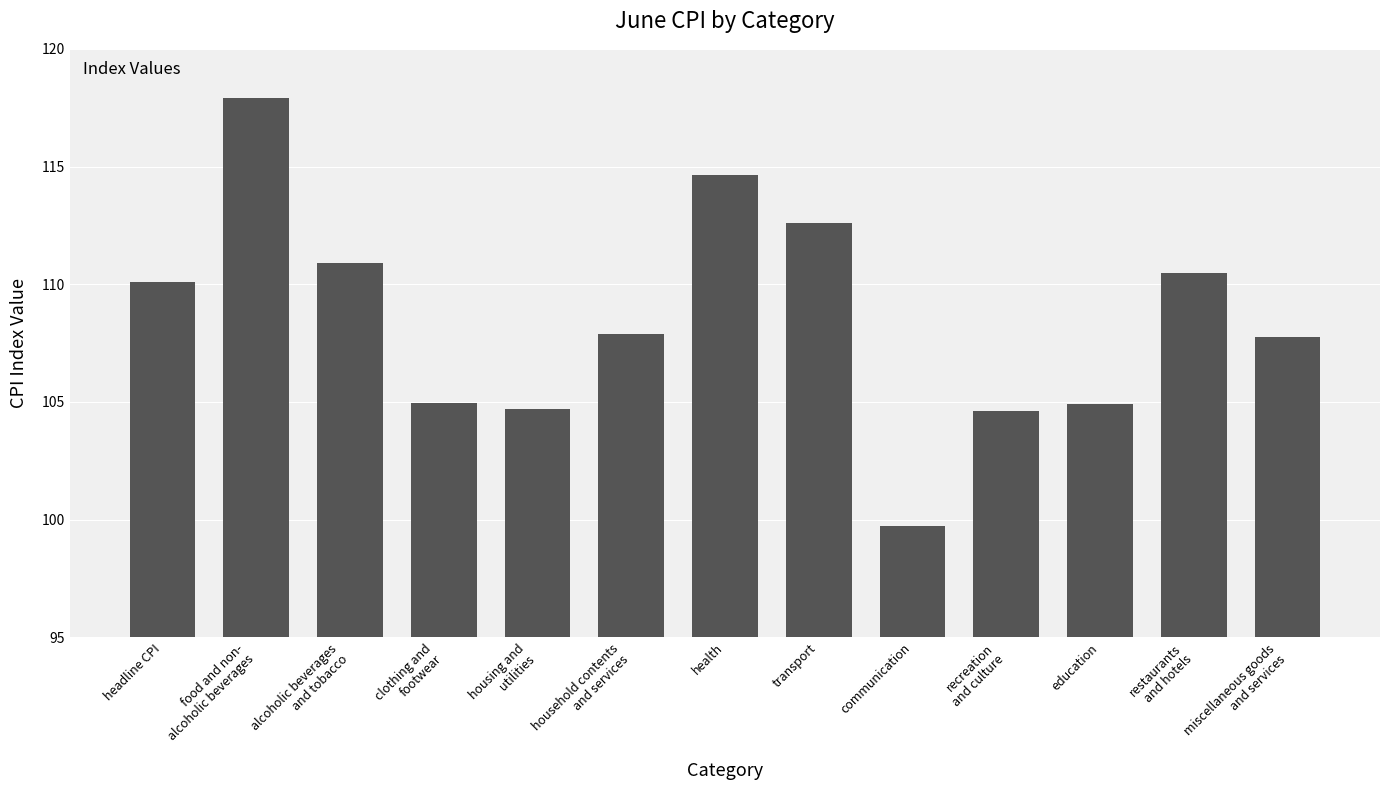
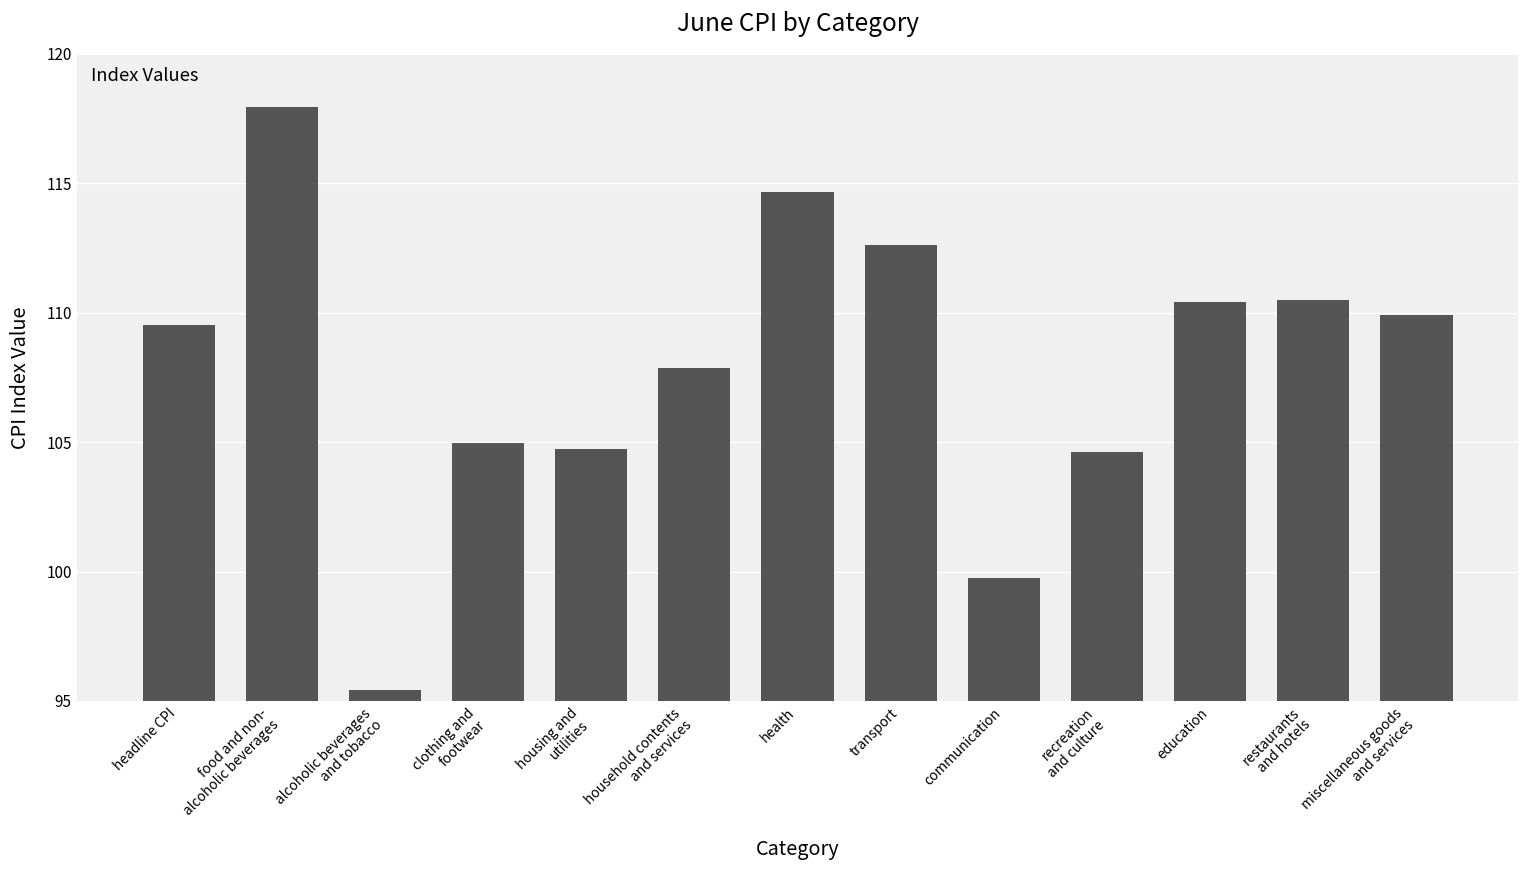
headline CPI: 110.1 -> 109.5
alcoholic beverages and tobacco: 110.9 -> 95.4
education: 104.9 -> 110.4
miscellaneous goods and services: 107.8 -> 109.9
